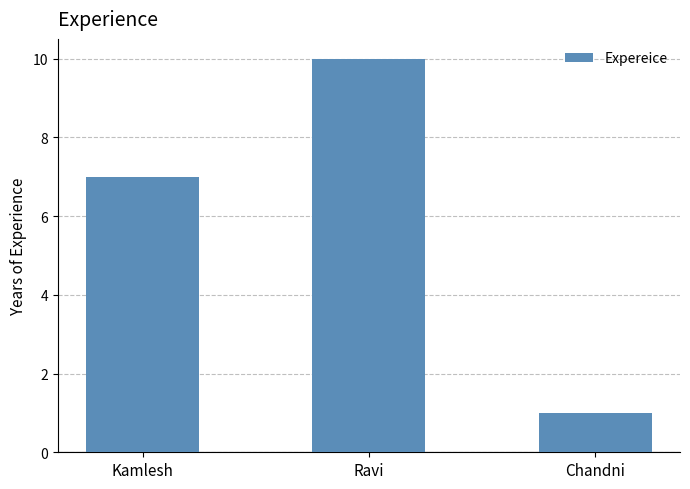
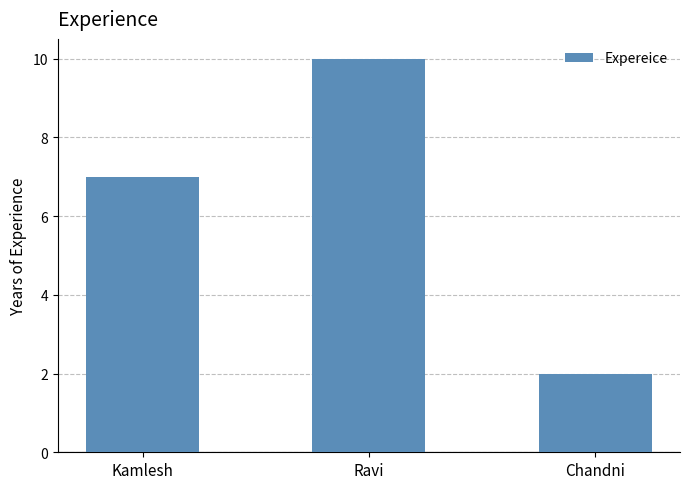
Chandni: 1 -> 2
